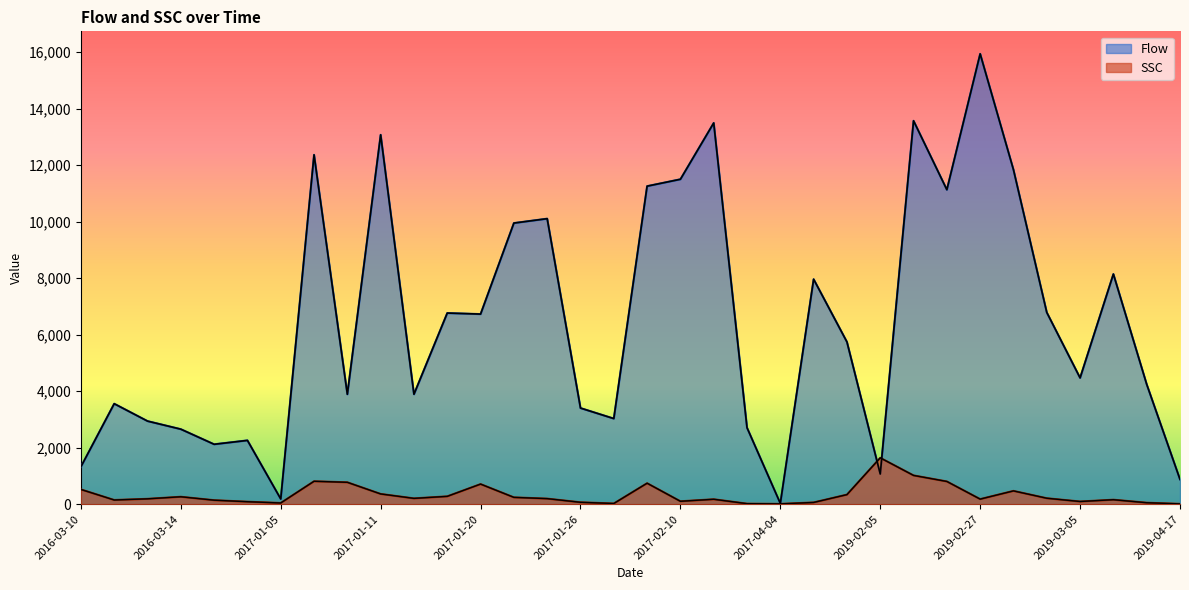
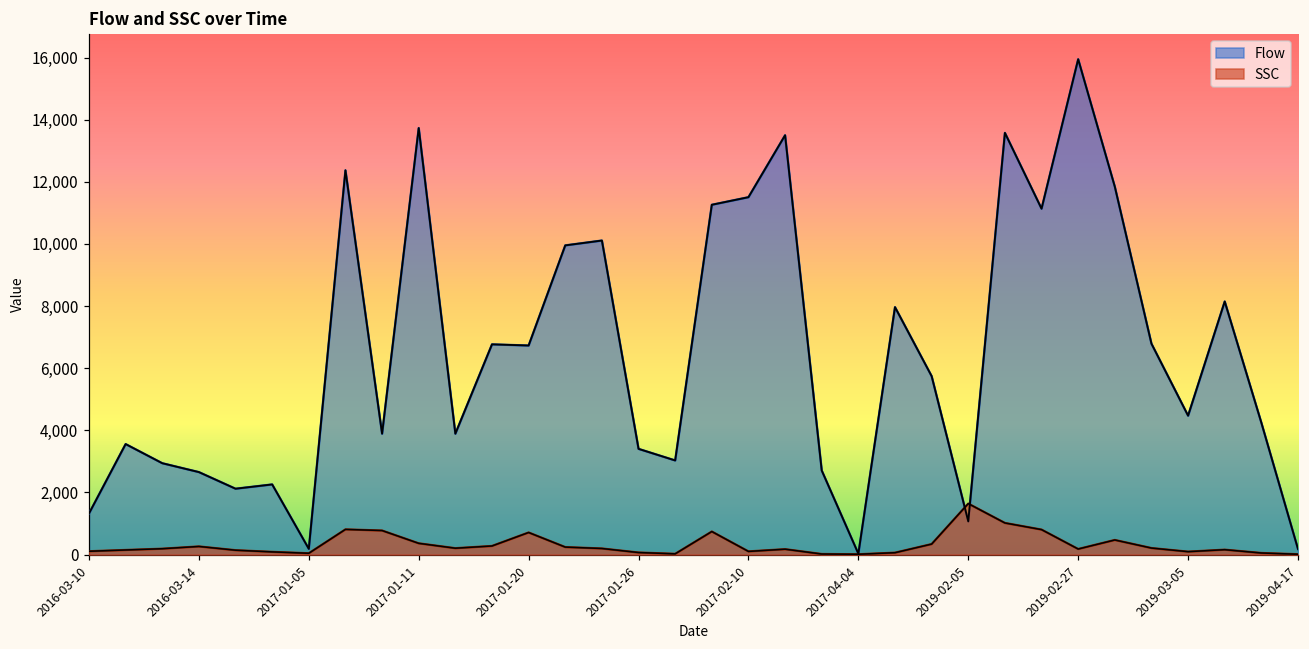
SSC, 2016-03-10: 500 -> 100
Flow, 2017-01-11: 13,100 -> 13,700
Flow, 2019-04-17: 900 -> 200
